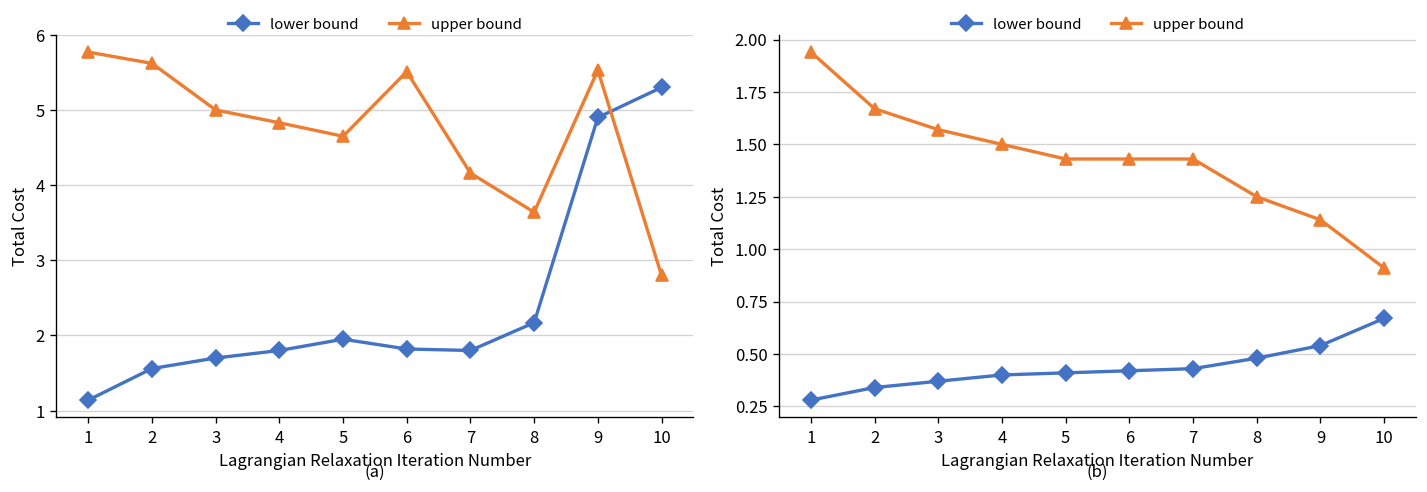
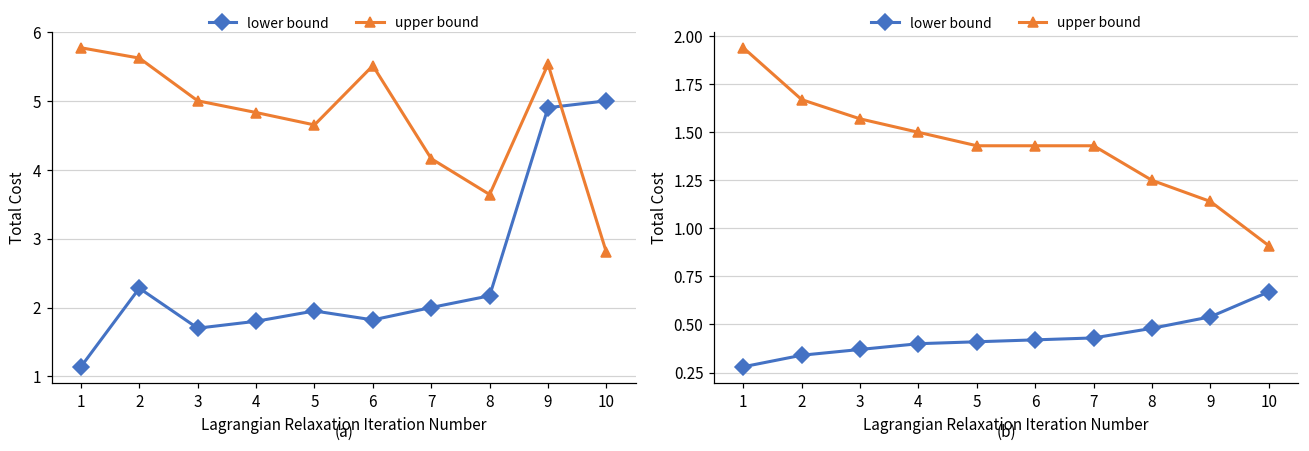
(a), lower bound, 2: 1.6 -> 2.3
(a), lower bound, 7: 1.8 -> 2.0
(a), lower bound, 10: 5.3 -> 5.0
